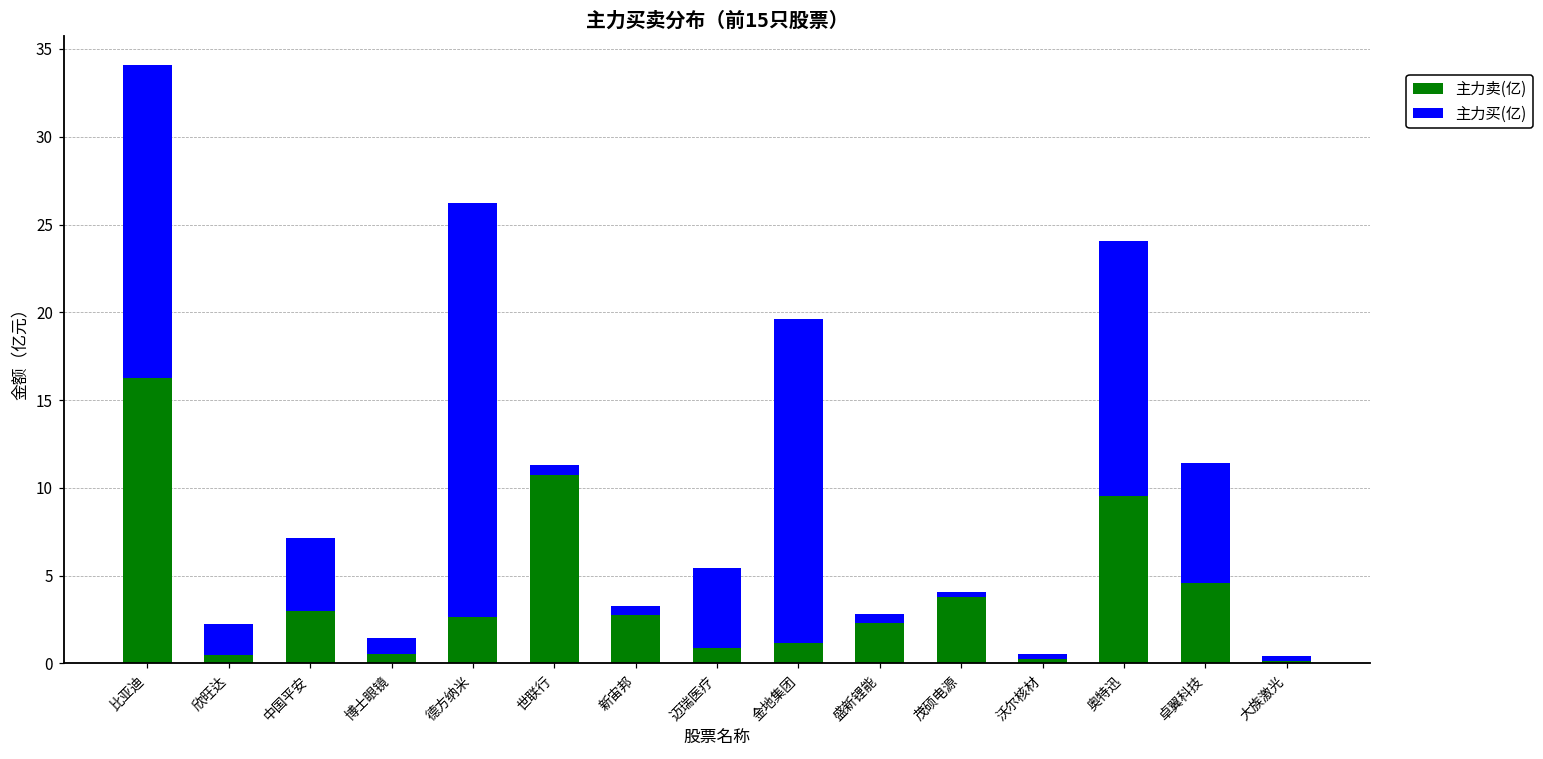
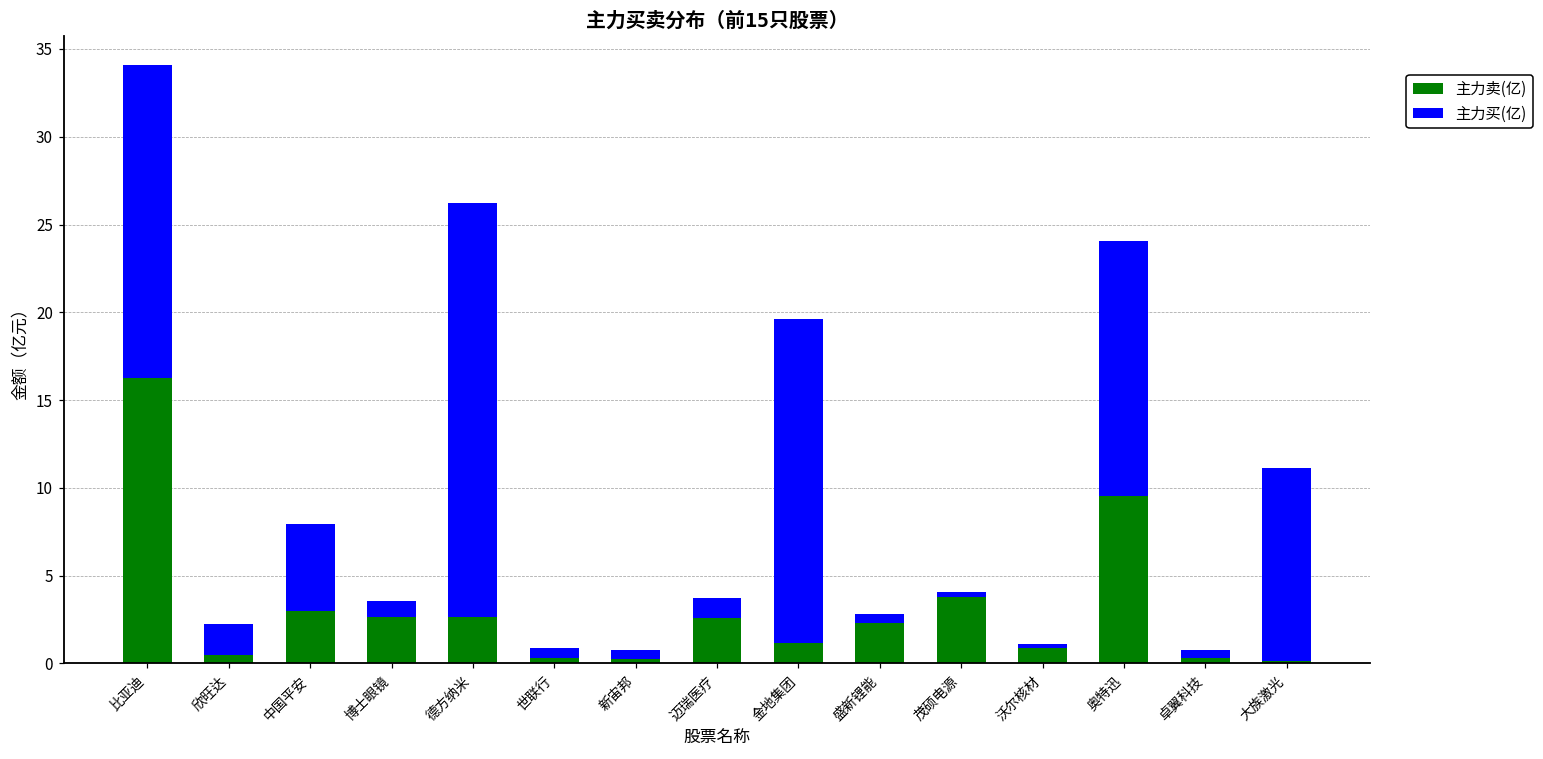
主力买(亿), 中国平安: 4.1 -> 4.9
主力卖(亿), 博士眼镜: 0.6 -> 2.7
主力卖(亿), 世联行: 10.7 -> 0.3
主力卖(亿), 新宙邦: 2.8 -> 0.3
主力卖(亿), 迈瑞医疗: 0.9 -> 2.6
主力买(亿), 迈瑞医疗: 4.5 -> 1.1
主力卖(亿), 沃尔核材: 0.3 -> 0.9
主力卖(亿), 卓翼科技: 4.6 -> 0.3
主力买(亿), 卓翼科技: 6.9 -> 0.4
主力买(亿), 大族激光: 0.3 -> 11.0
